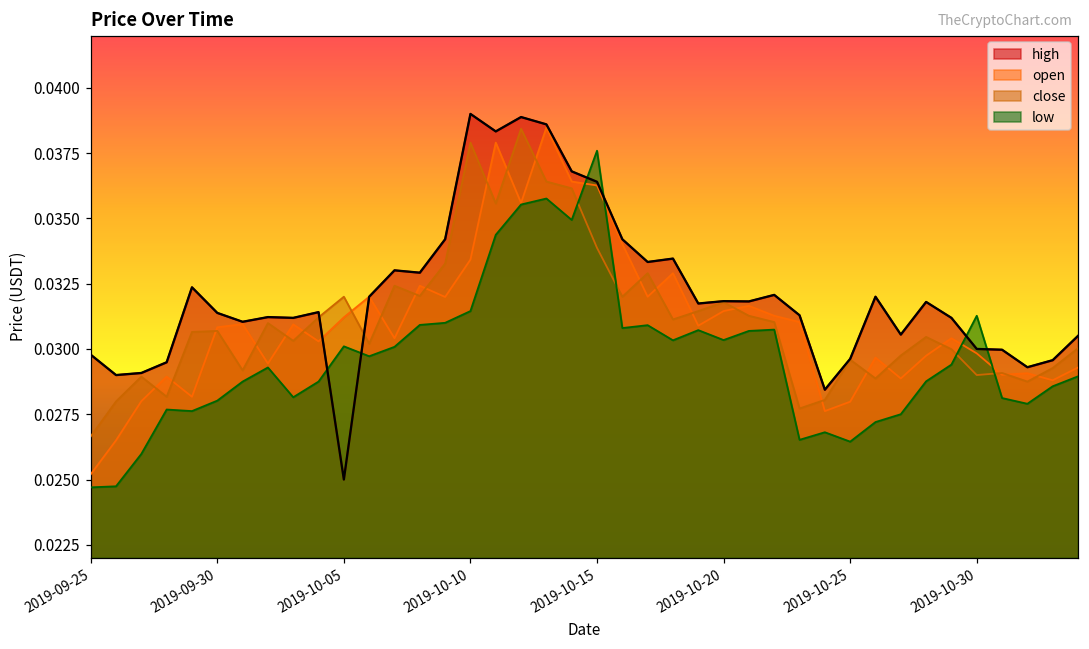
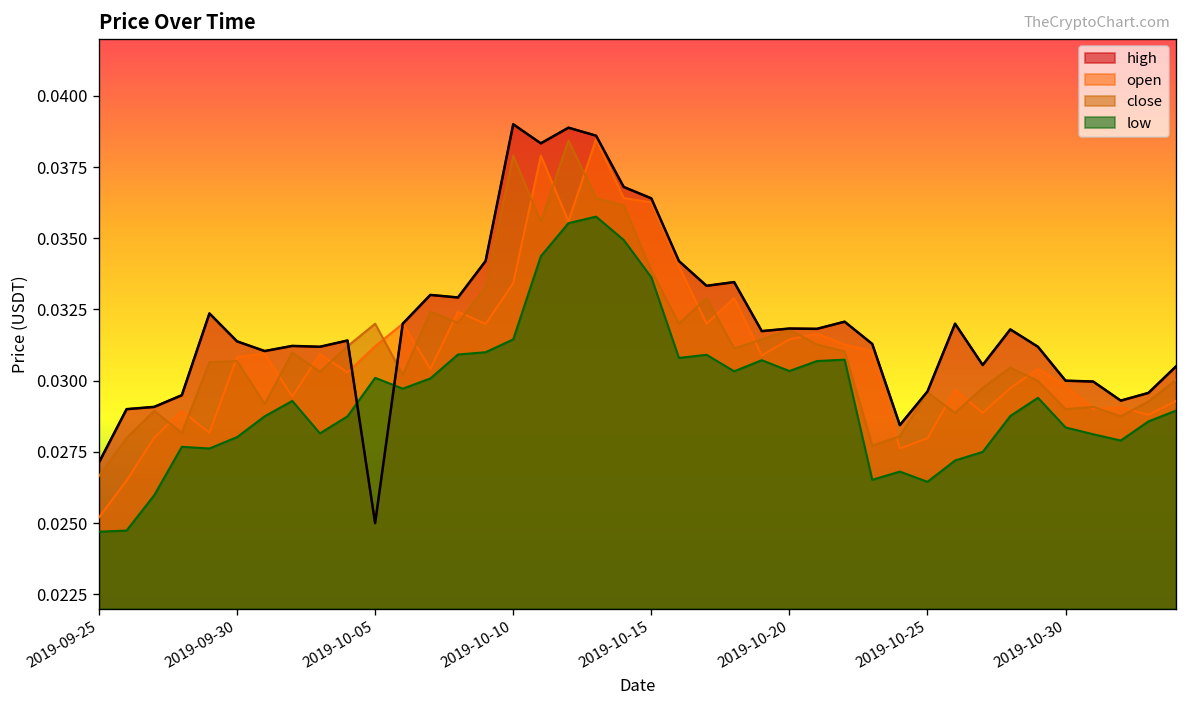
high, 2019-09-25: 0.0298 -> 0.0271
low, 2019-10-15: 0.0376 -> 0.0336
low, 2019-10-30: 0.0313 -> 0.0284
